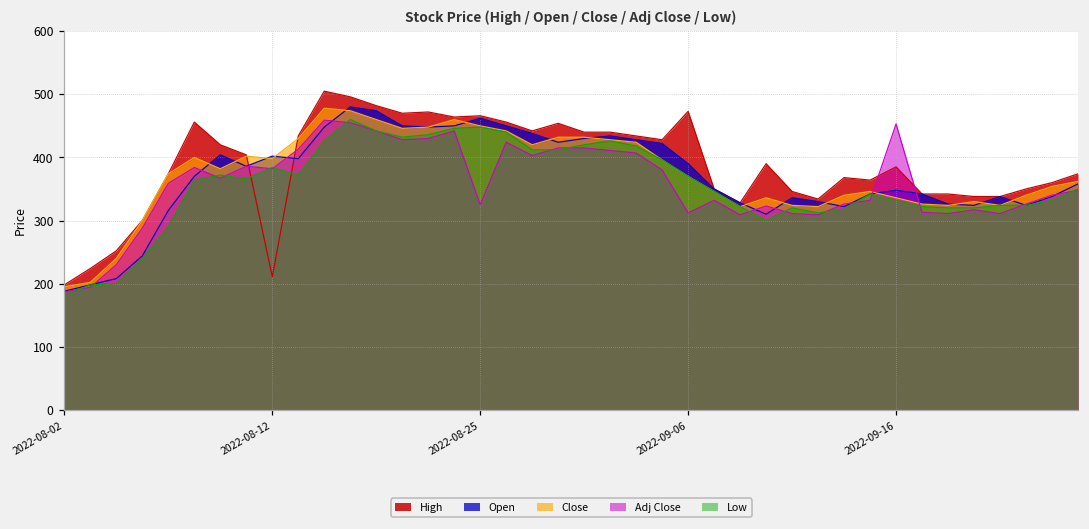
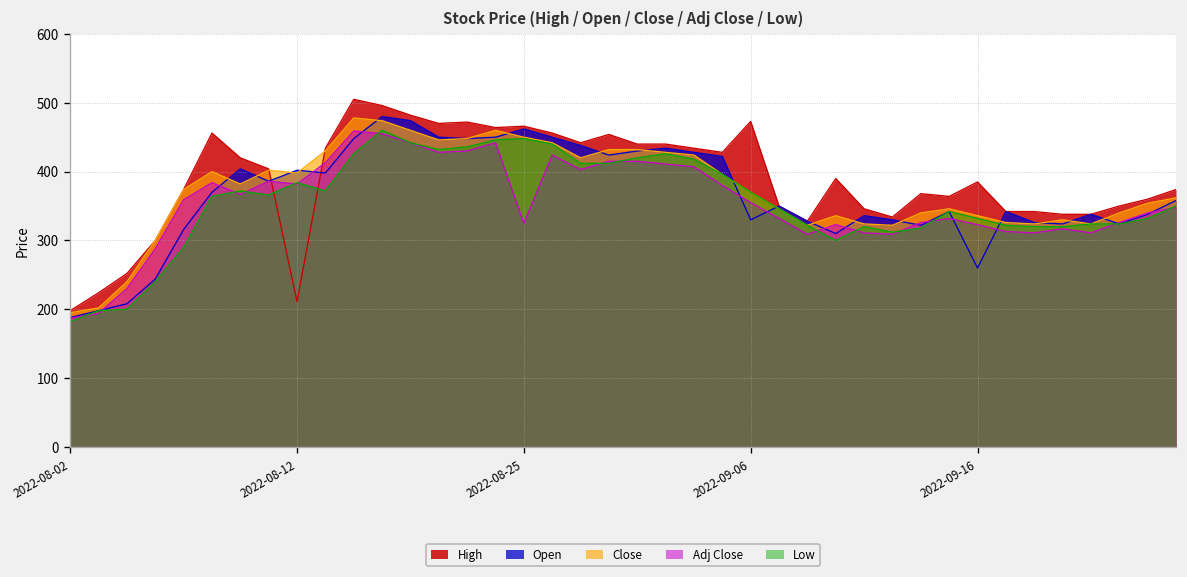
Open, 2022-09-06: 390 -> 330
Adj Close, 2022-09-06: 310 -> 360
Open, 2022-09-16: 350 -> 260
Adj Close, 2022-09-16: 450 -> 320
